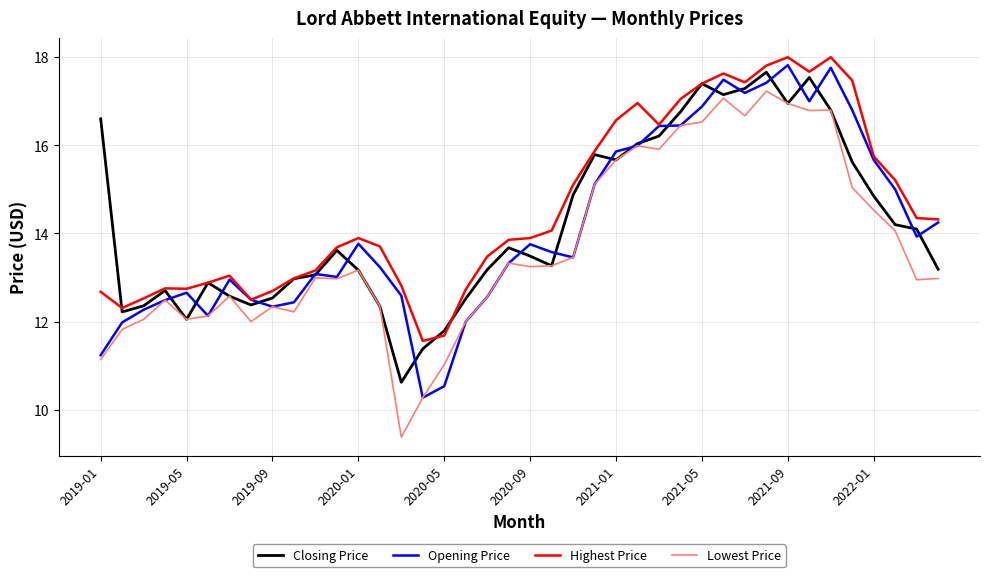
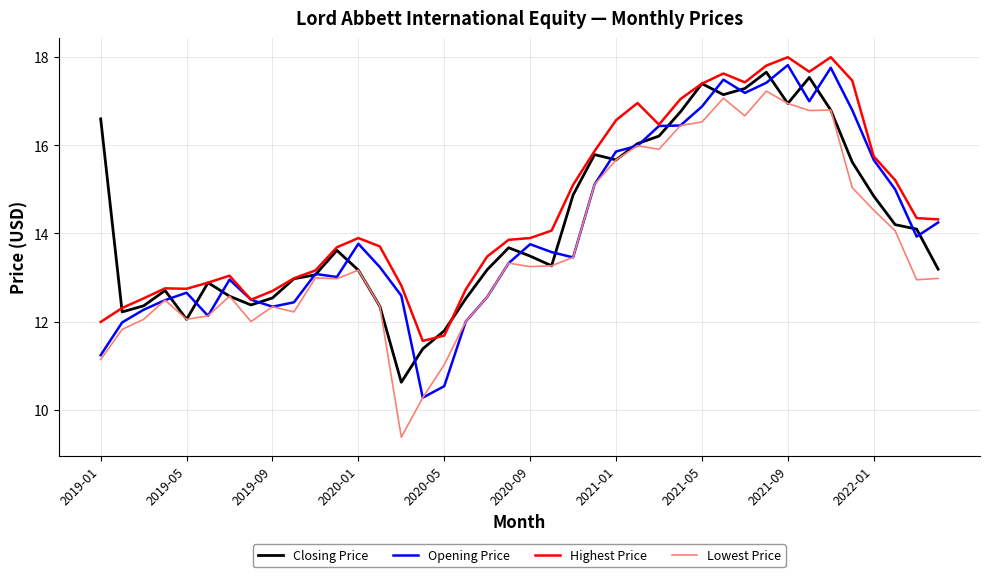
Highest Price, 2019-01: 12.7 -> 12.0
